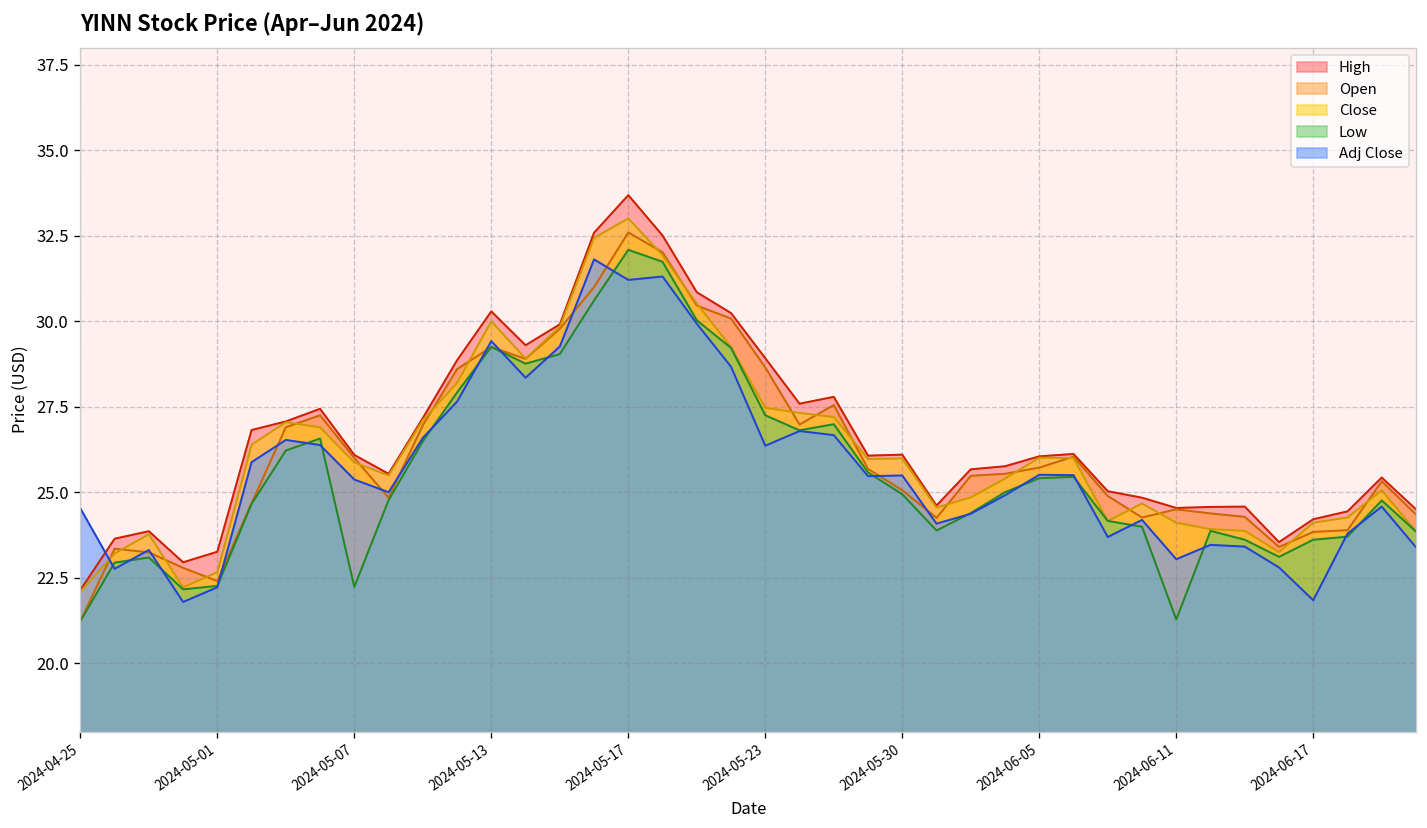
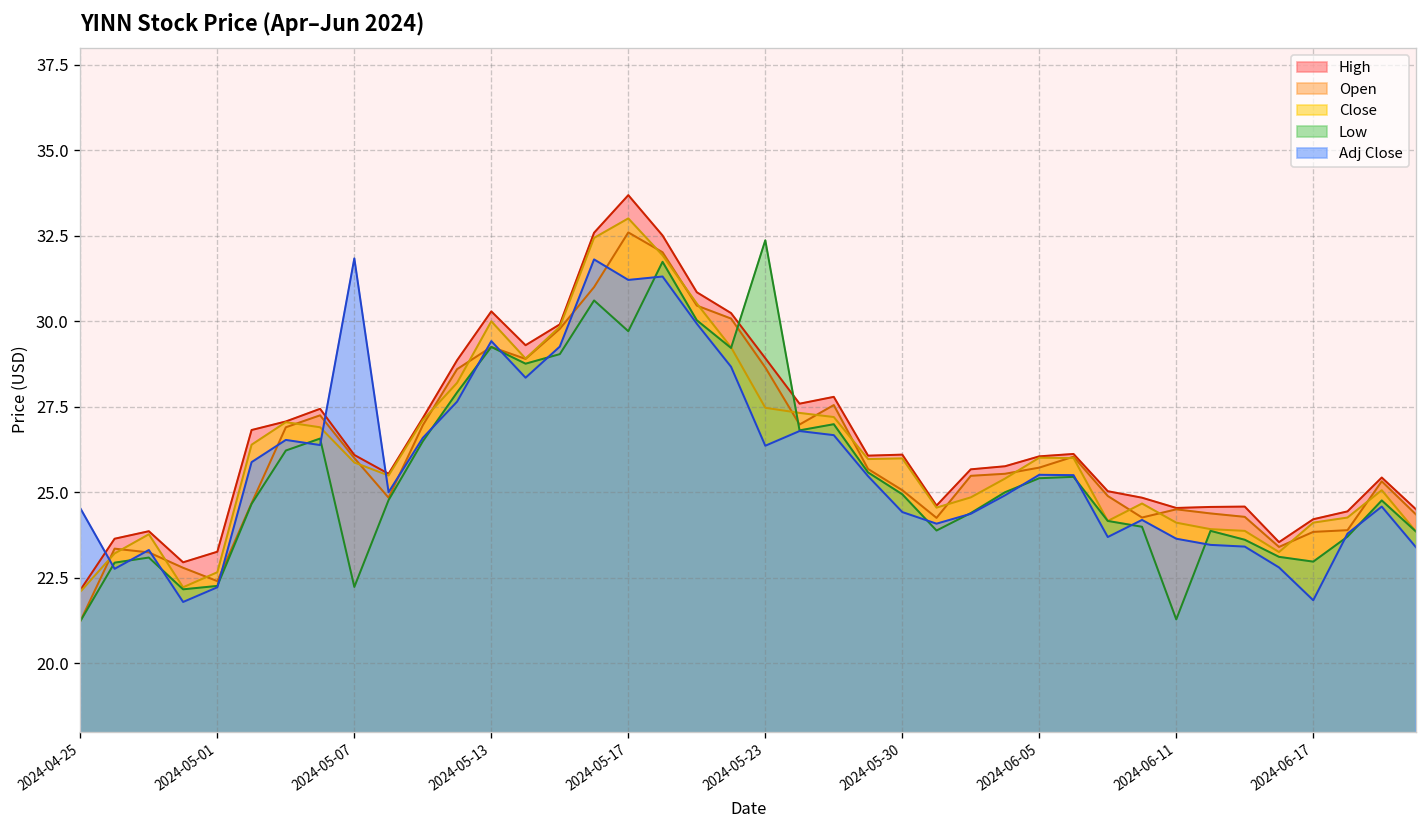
Adj Close, 2024-05-07: 25.4 -> 31.8
Low, 2024-05-17: 32.1 -> 29.7
Low, 2024-05-23: 27.3 -> 32.4
Adj Close, 2024-05-30: 25.5 -> 24.4
Adj Close, 2024-06-11: 23.0 -> 23.6
Low, 2024-06-17: 23.6 -> 23.0
